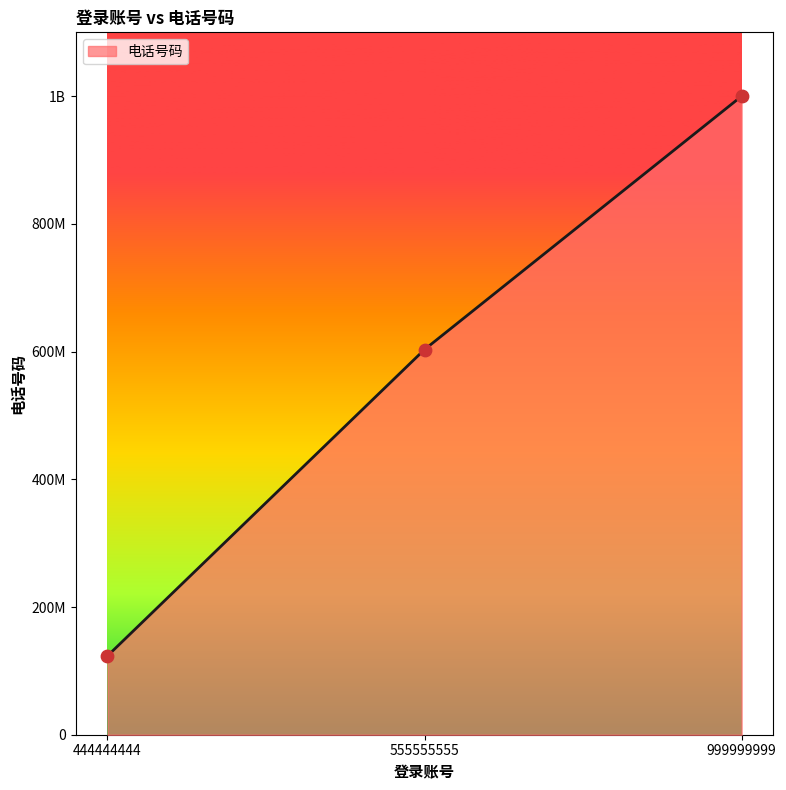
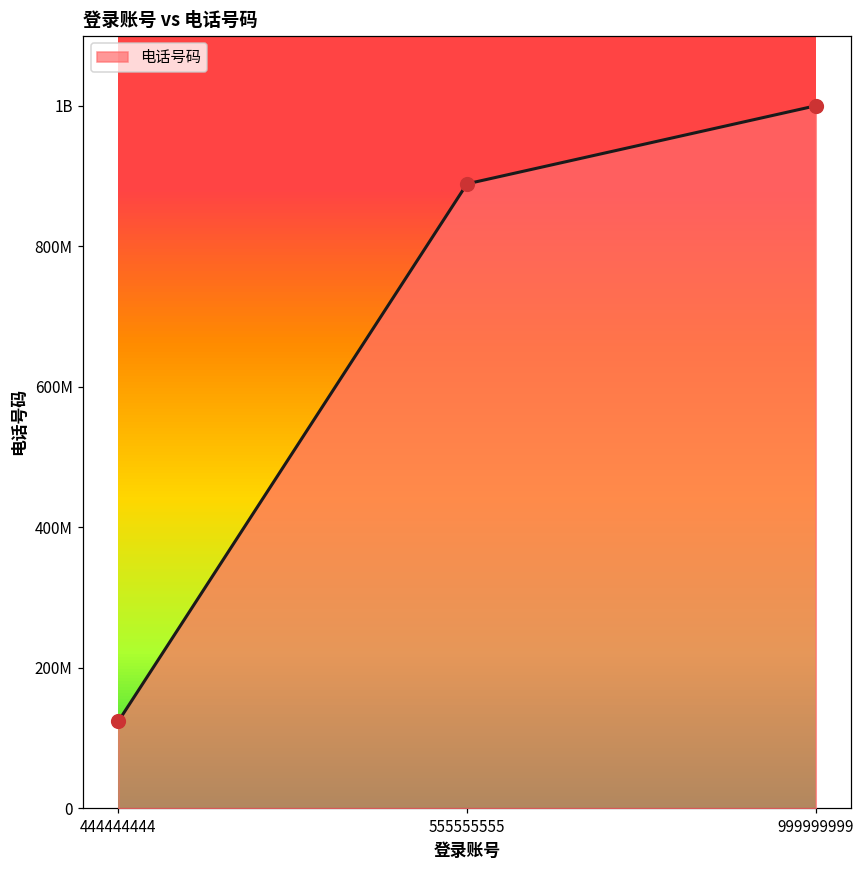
555555555: 600000000 -> 890000000
